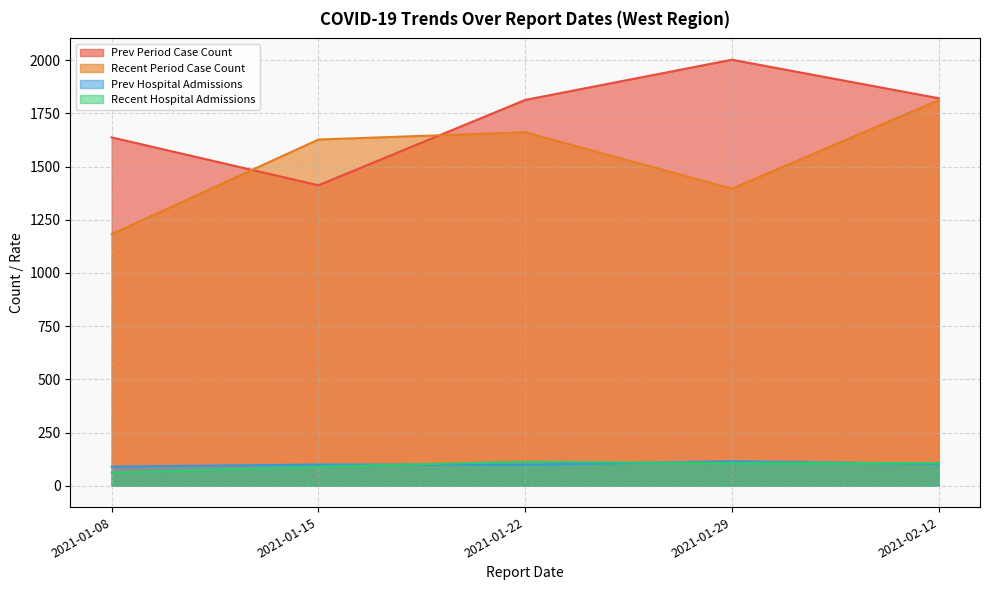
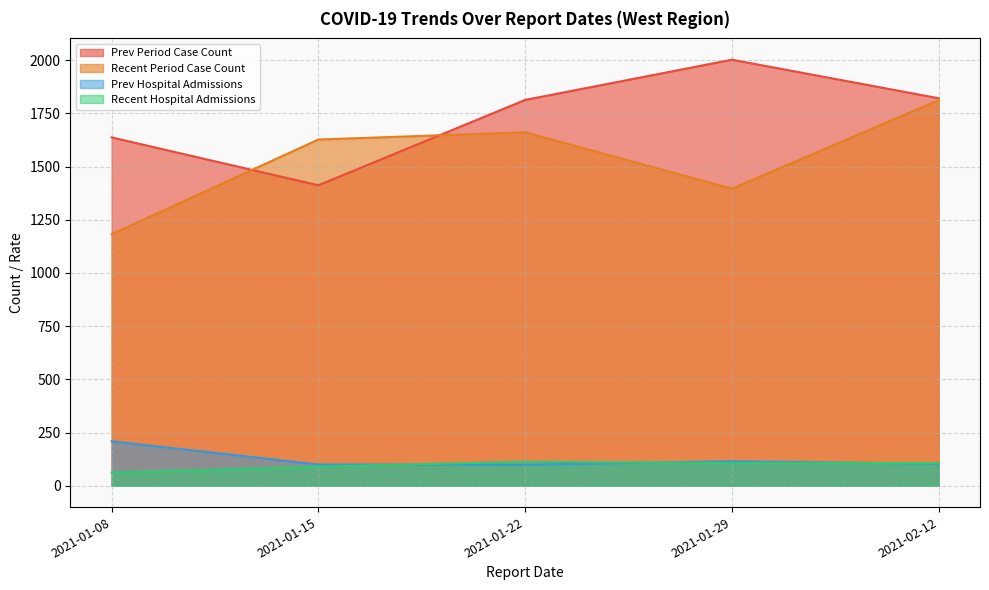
Prev Hospital Admissions, 2021-01-08: 90 -> 210
